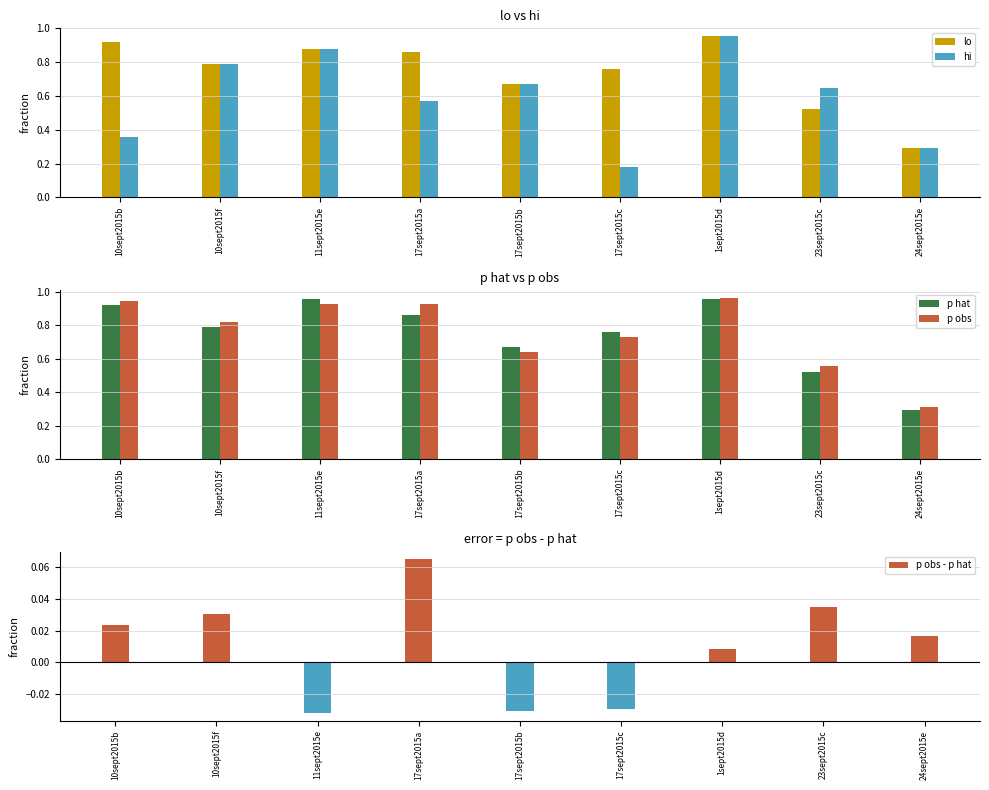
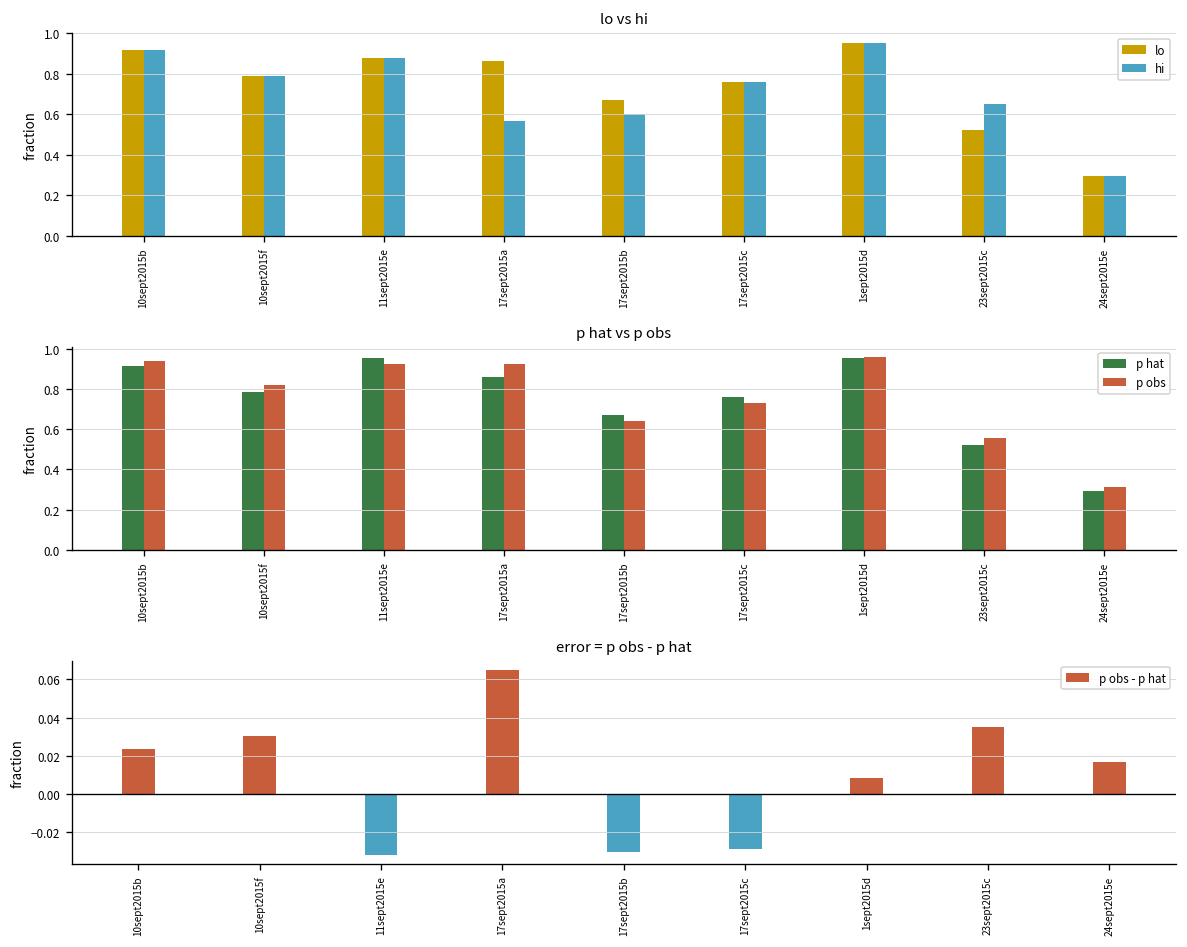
lo vs hi, hi, 10sept2015b: 0.35 -> 0.92
lo vs hi, hi, 17sept2015b: 0.67 -> 0.60
lo vs hi, hi, 17sept2015c: 0.18 -> 0.76
